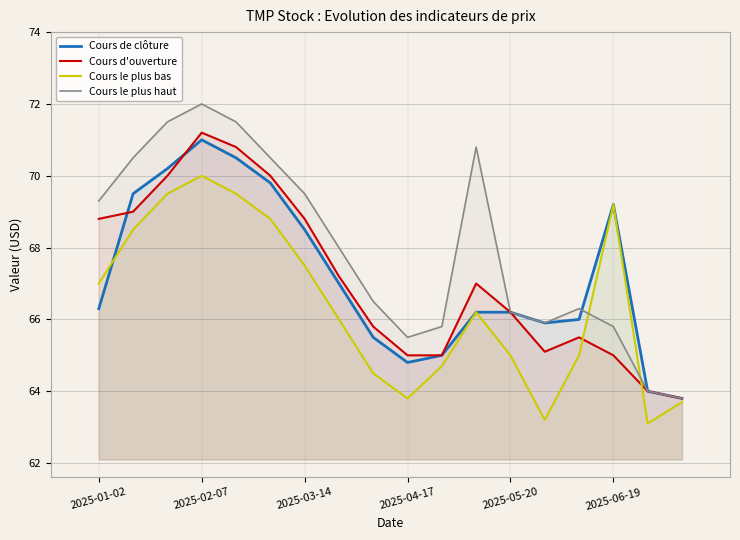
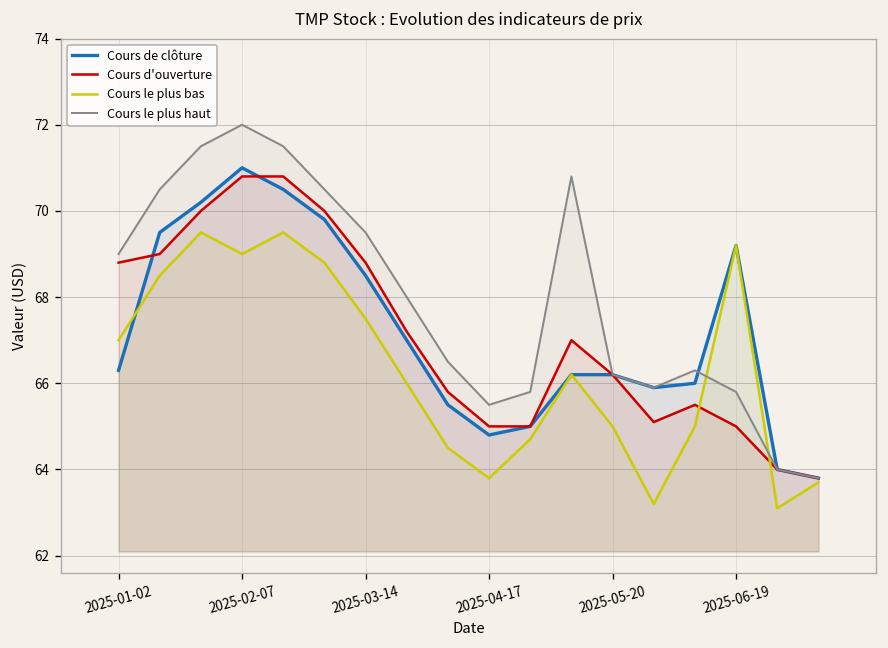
Cours le plus haut, 2025-01-02: 69.3 -> 69.0
Cours d'ouverture, 2025-02-07: 71.2 -> 70.8
Cours le plus bas, 2025-02-07: 70 -> 69
